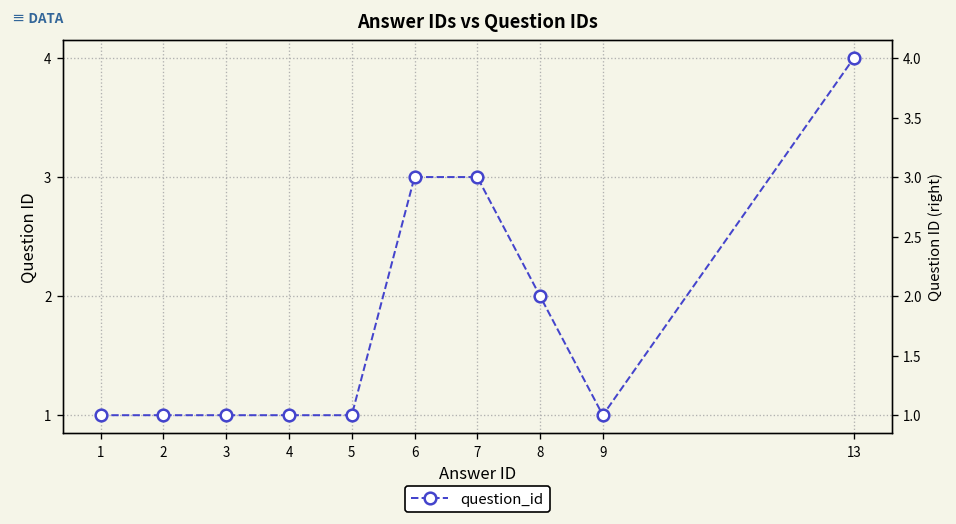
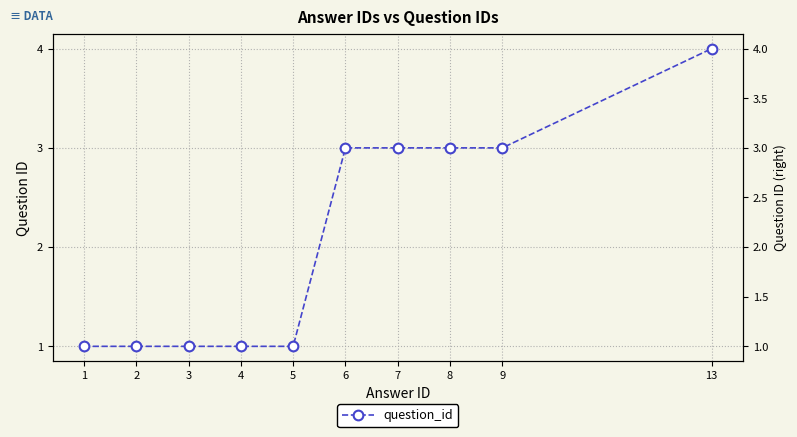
8: 2 -> 3
9: 1 -> 3
